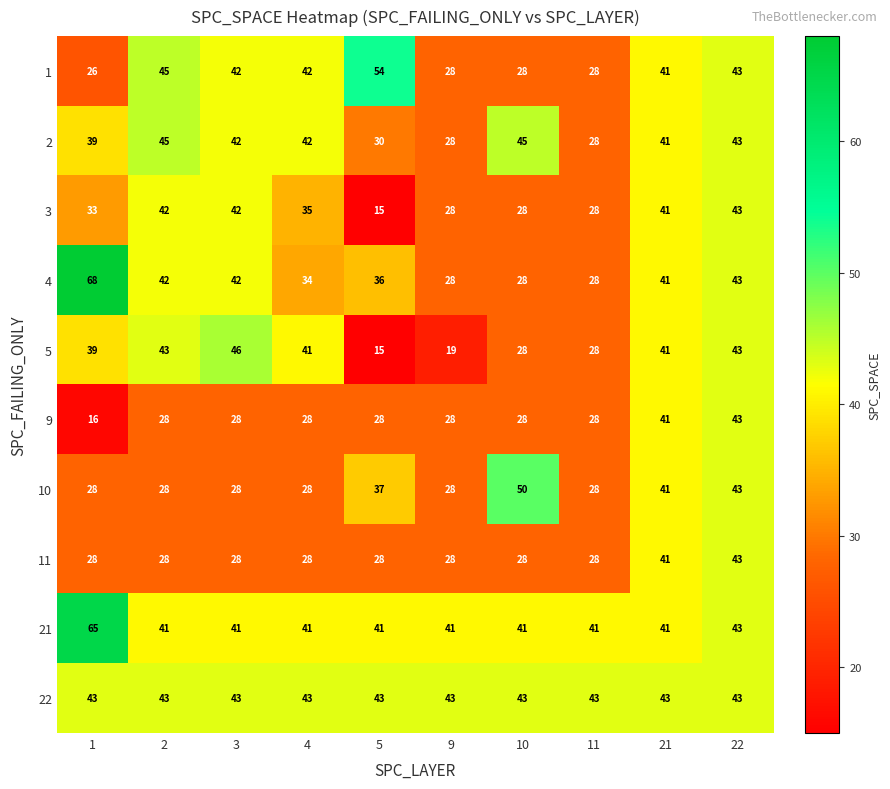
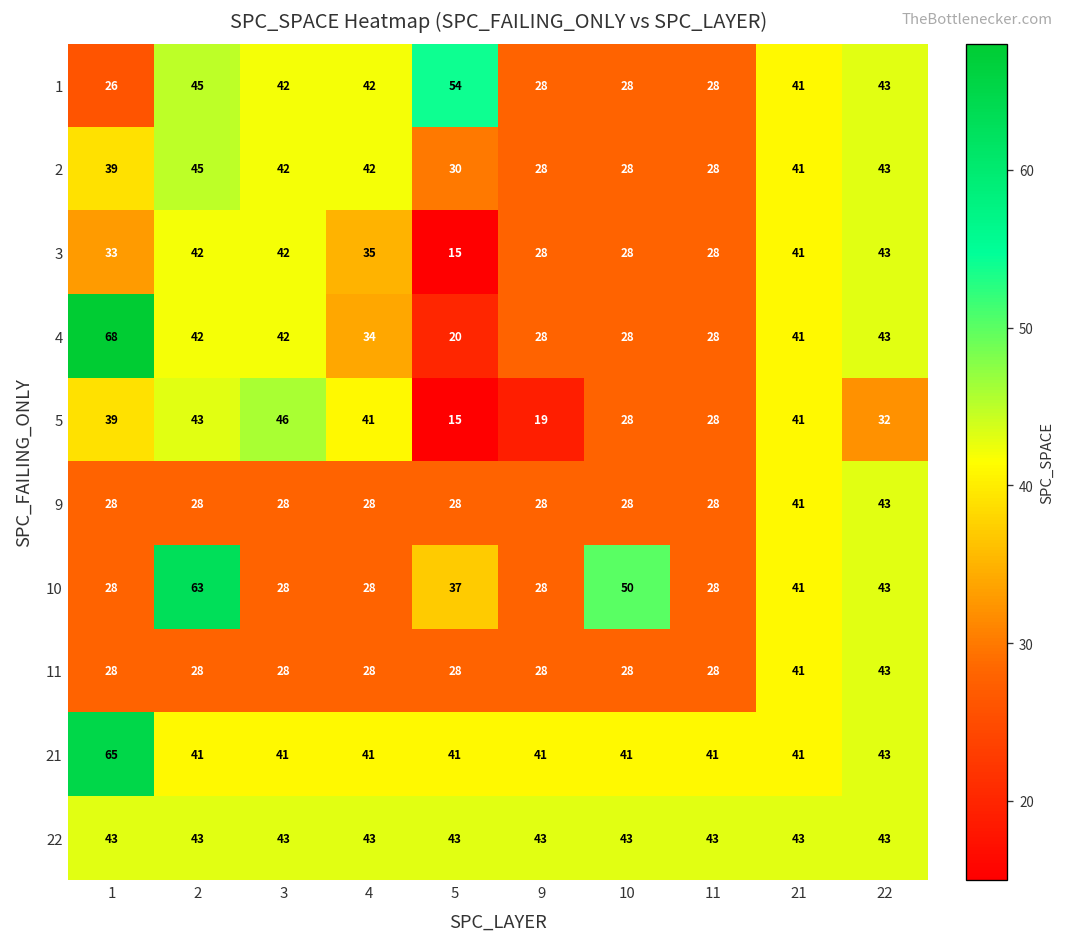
2, 10: 45 -> 28
4, 5: 36 -> 20
5, 22: 43 -> 32
9, 1: 16 -> 28
10, 2: 28 -> 63
